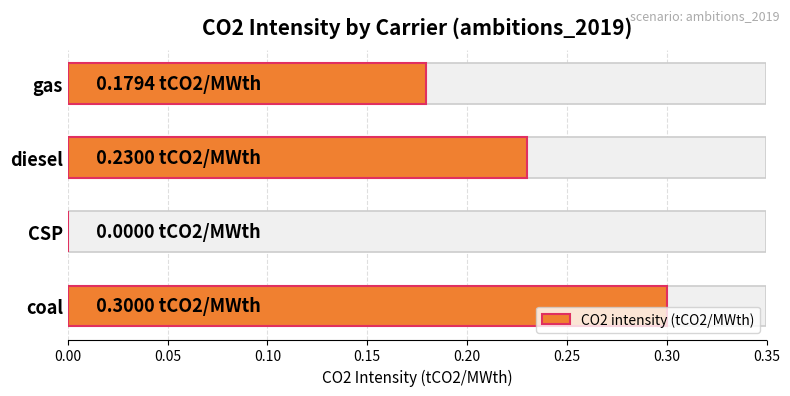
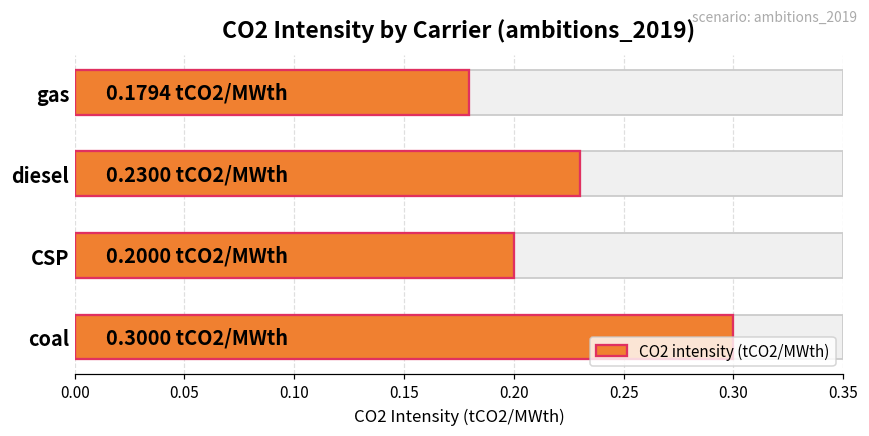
CO2 intensity (tCO2/MWth), CSP: 0.0000 -> 0.2000
